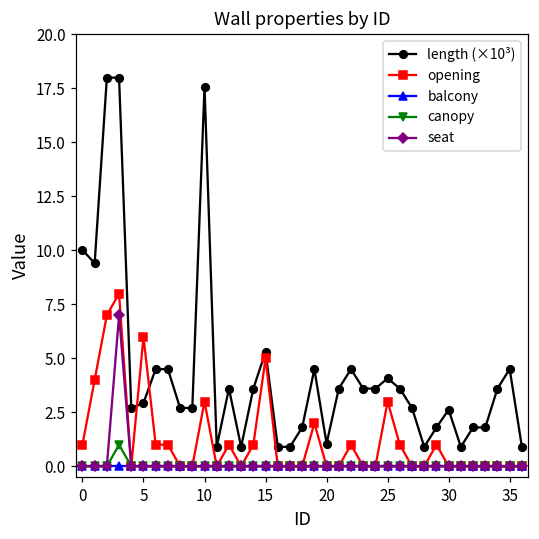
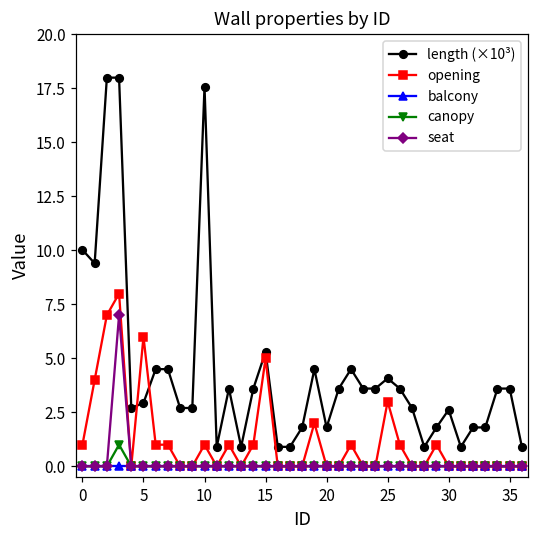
opening, 10: 3 -> 1
length (×10³), 20: 1.1 -> 1.8
length (×10³), 35: 4.5 -> 3.6
